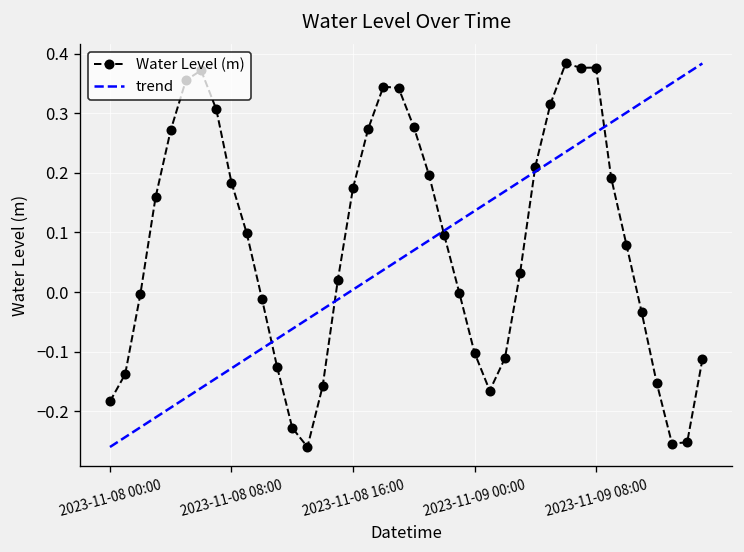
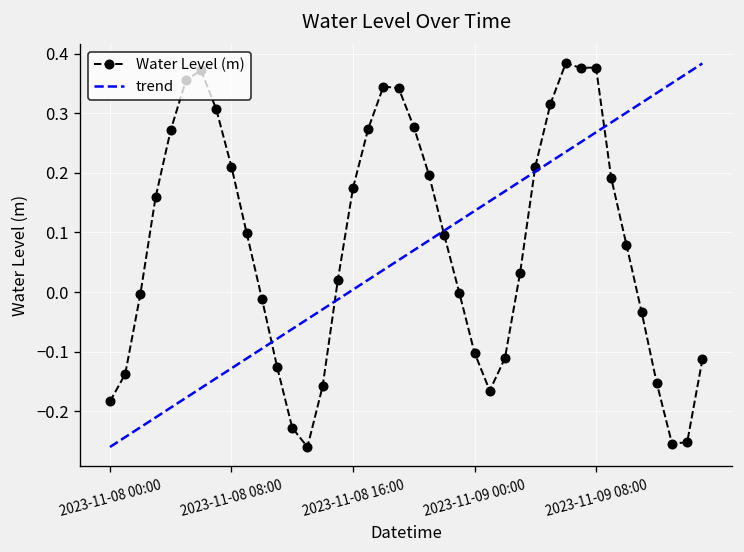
Water Level (m), 2023-11-08 08:00: 0.18 -> 0.21
